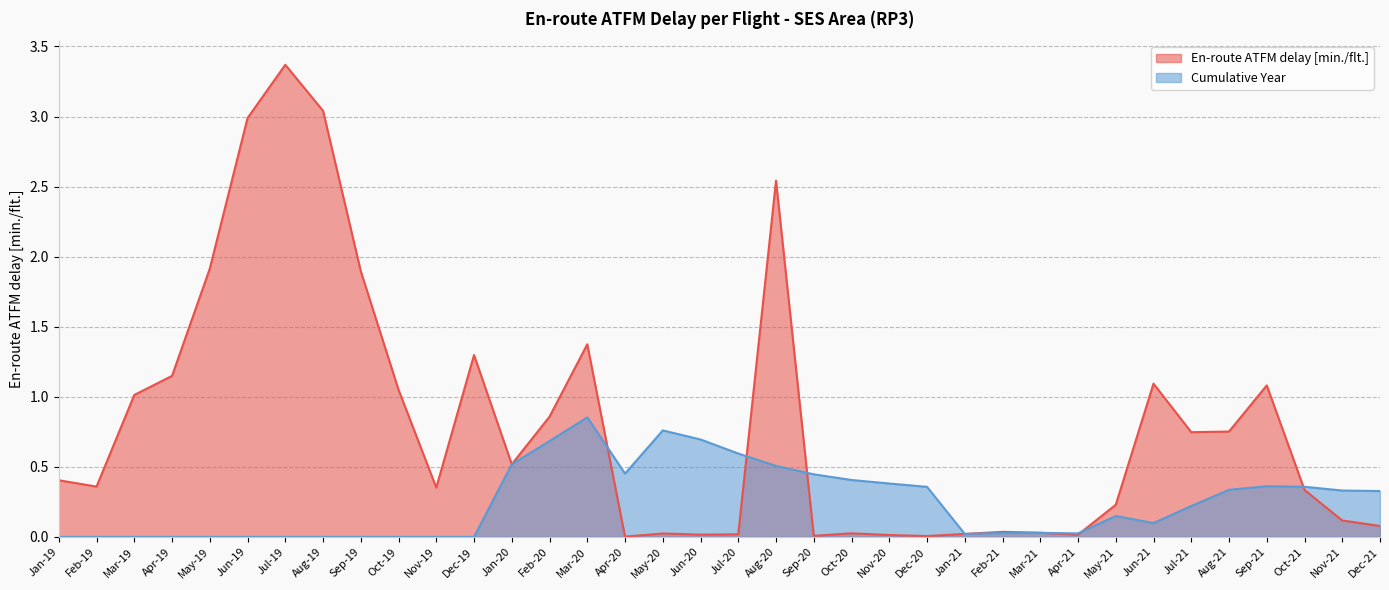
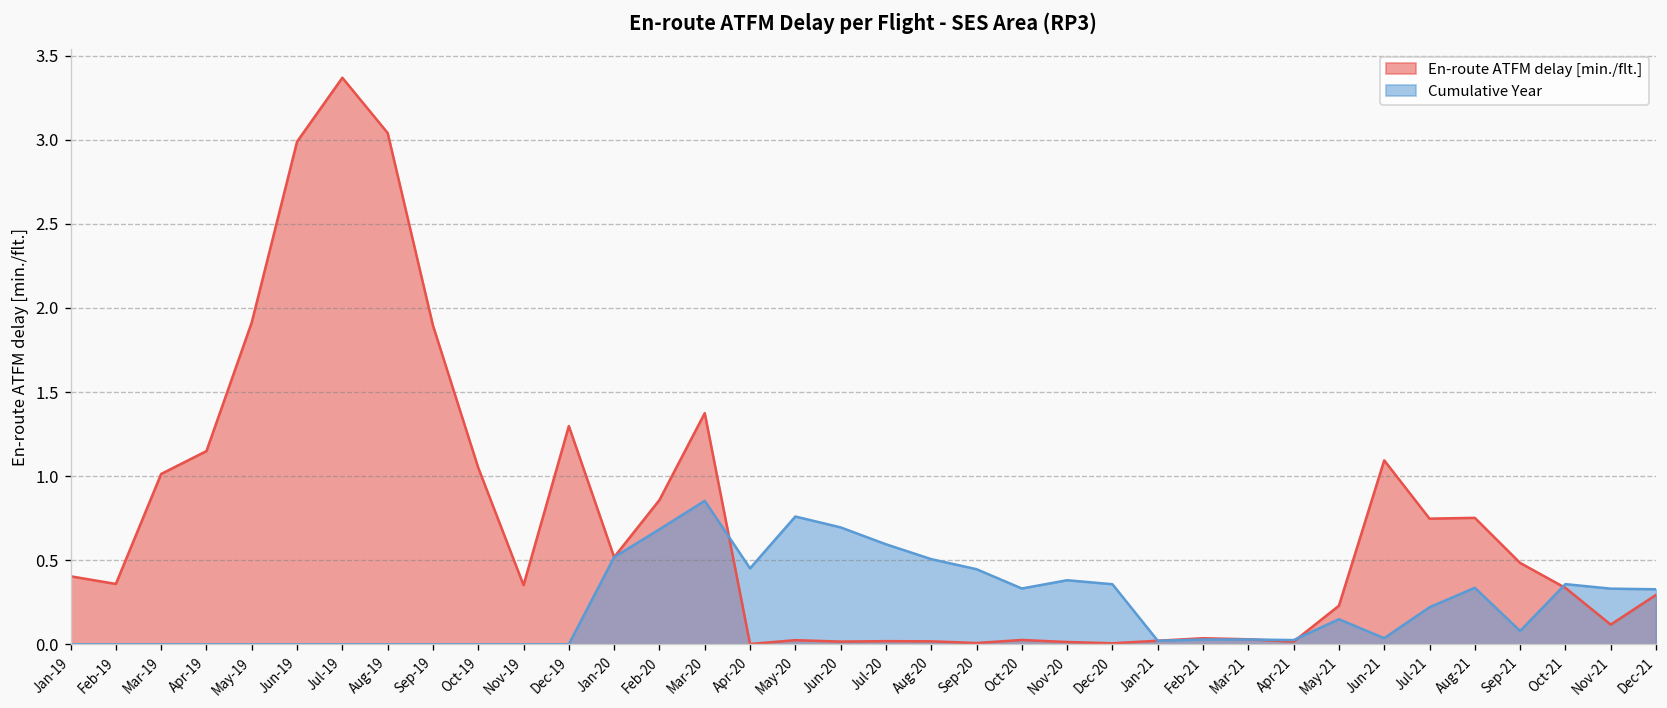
En-route ATFM delay [min./flt.], Aug-20: 2.54 -> 0.02
Cumulative Year, Oct-20: 0.41 -> 0.33
Cumulative Year, Jun-21: 0.10 -> 0.04
En-route ATFM delay [min./flt.], Sep-21: 1.08 -> 0.48
Cumulative Year, Sep-21: 0.36 -> 0.08
En-route ATFM delay [min./flt.], Dec-21: 0.08 -> 0.29
